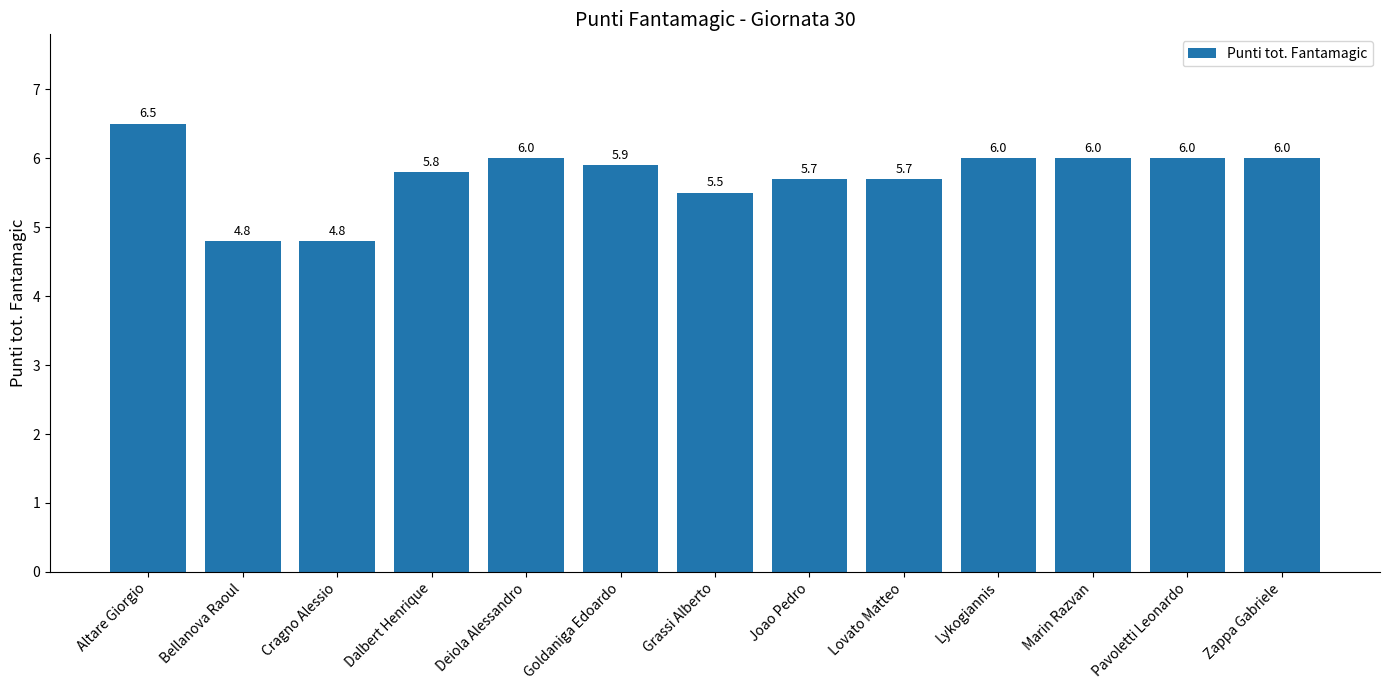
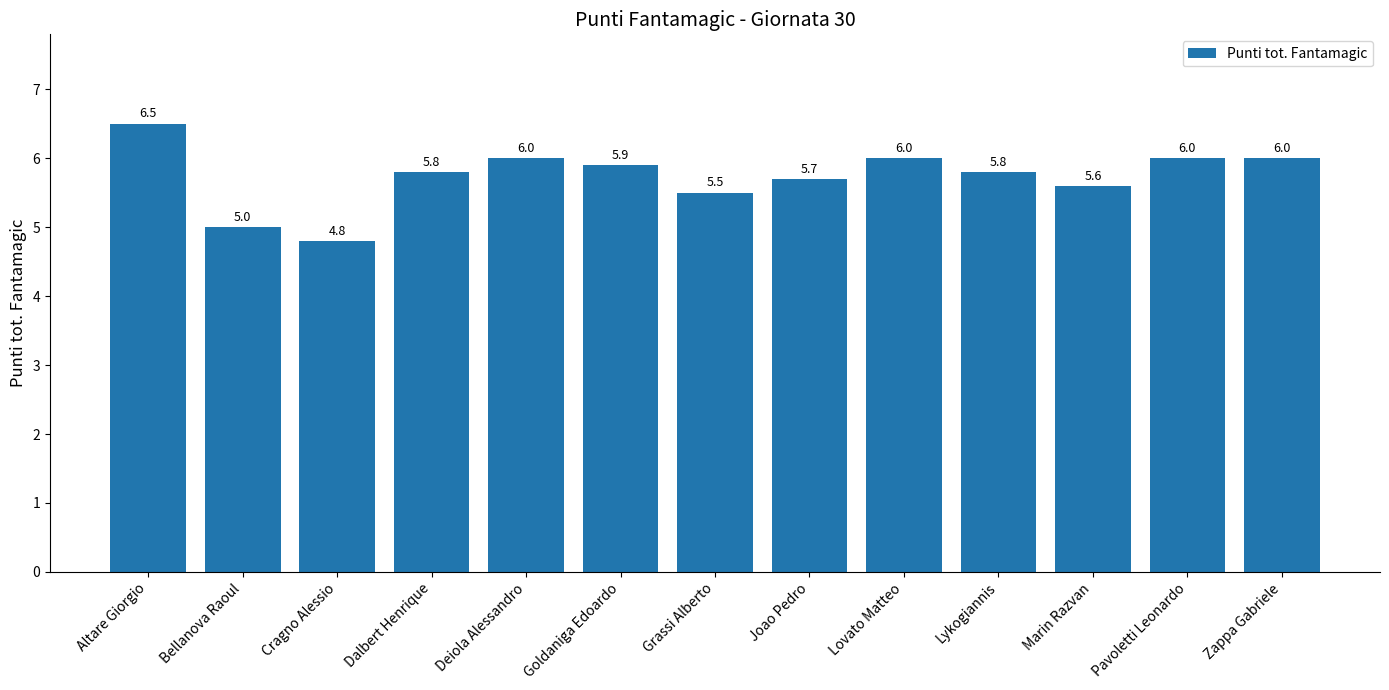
Bellanova Raoul: 4.8 -> 5.0
Lovato Matteo: 5.7 -> 6.0
Lykogiannis: 6.0 -> 5.8
Marin Razvan: 6.0 -> 5.6
